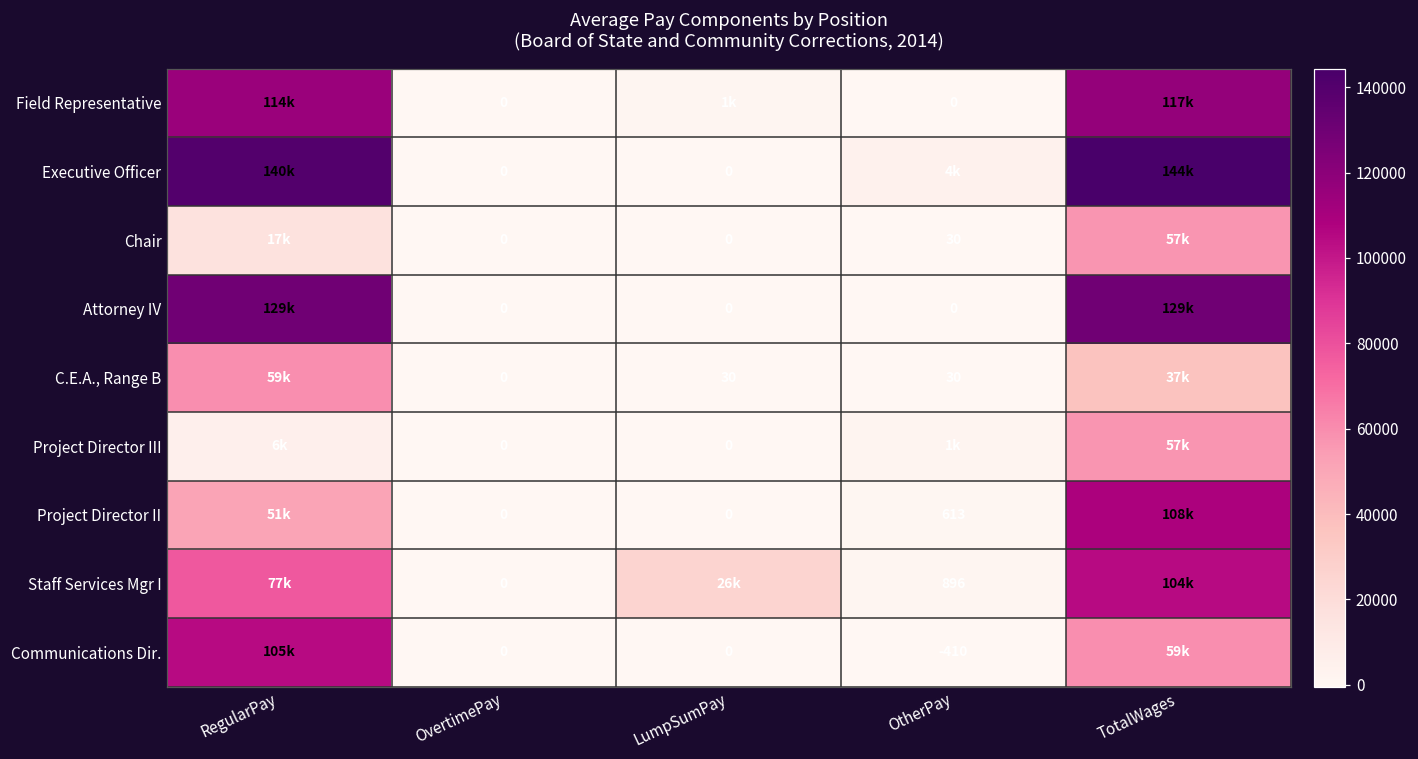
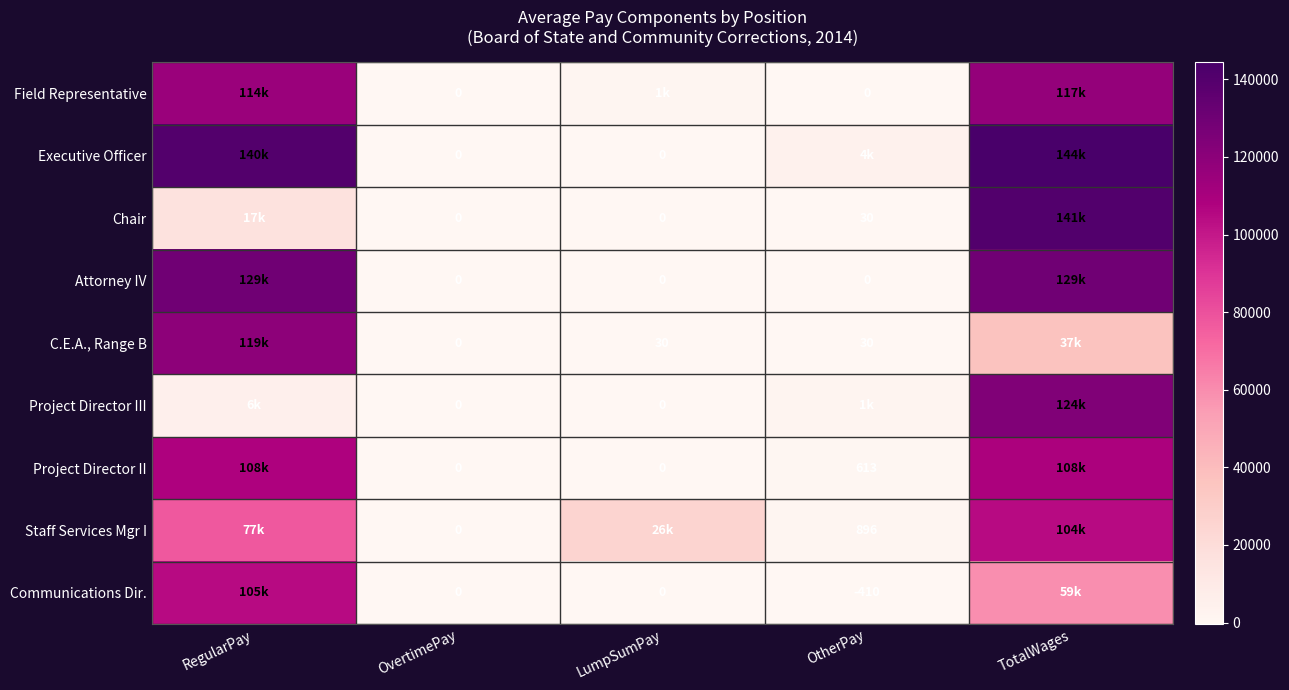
Chair, TotalWages: 57k -> 141k
C.E.A., Range B, RegularPay: 59k -> 119k
Project Director III, TotalWages: 57k -> 124k
Project Director II, RegularPay: 51k -> 108k
